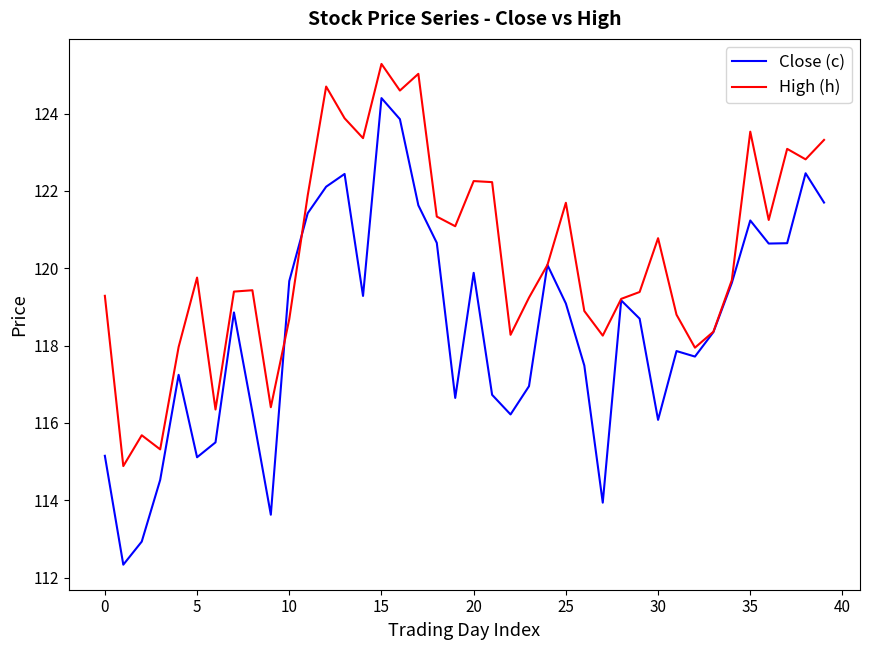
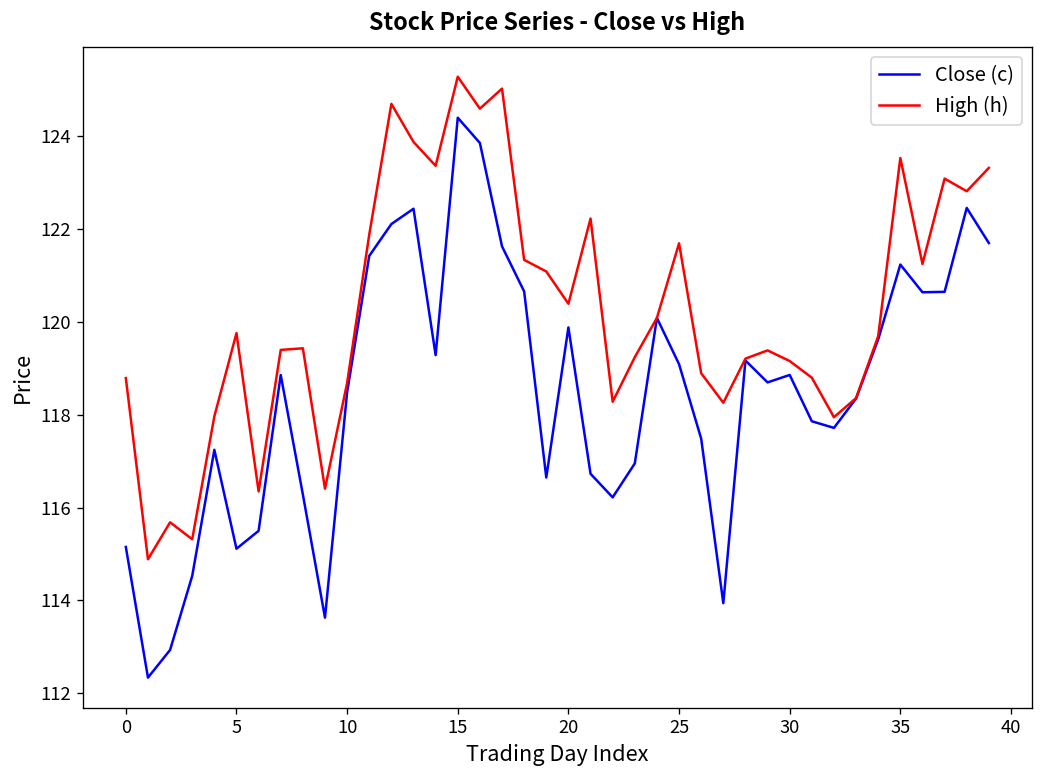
High (h), 0: 119.3 -> 118.8
Close (c), 10: 119.7 -> 118.5
High (h), 20: 122.3 -> 120.4
Close (c), 30: 116.1 -> 118.9
High (h), 30: 120.8 -> 119.2
